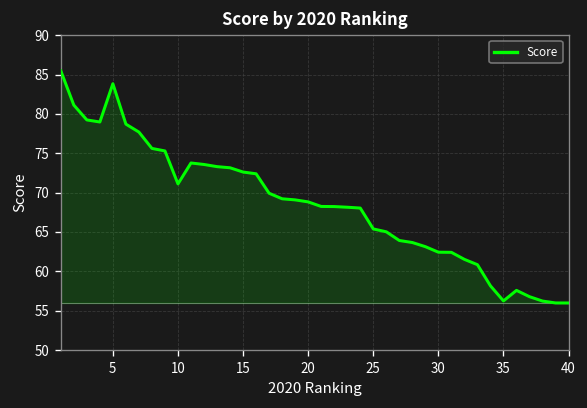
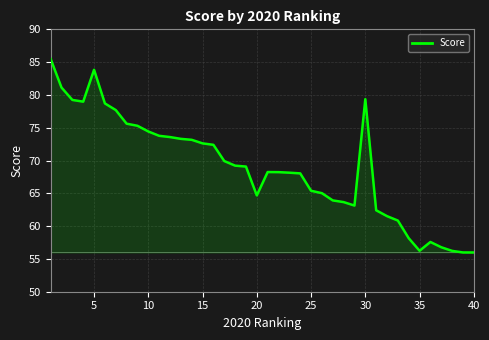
10: 71 -> 74
20: 69 -> 65
30: 62 -> 79
